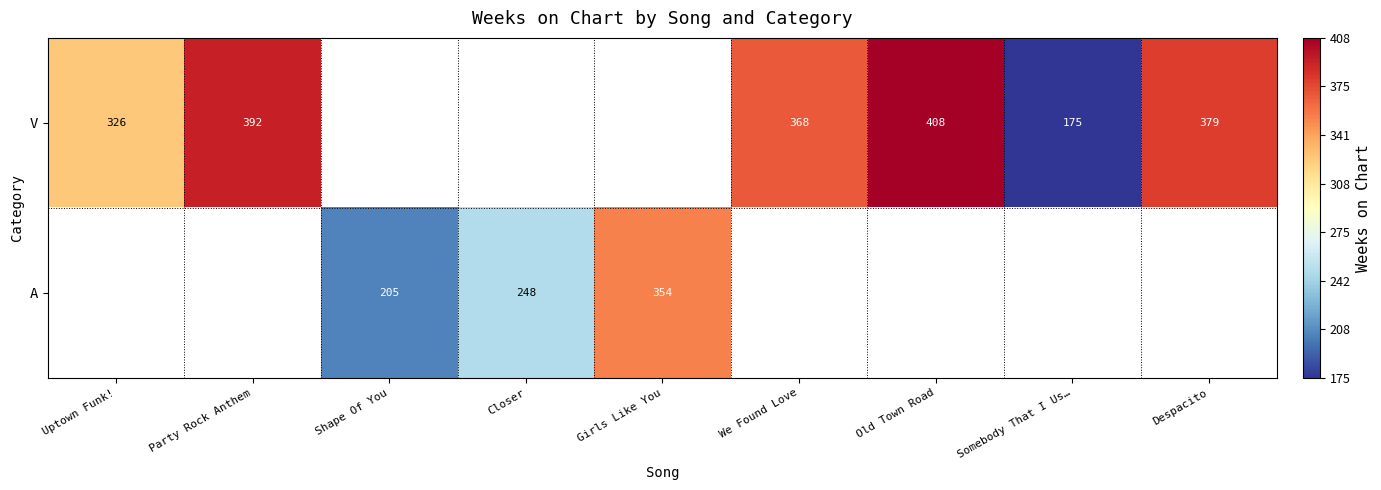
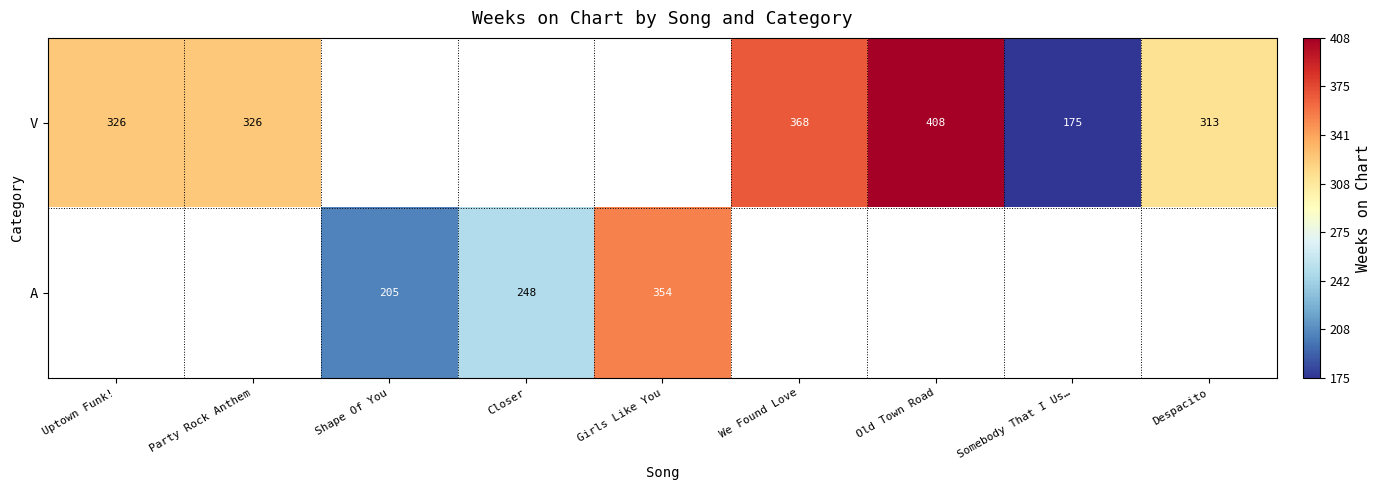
V, Party Rock Anthem: 392 -> 326
V, Despacito: 379 -> 313
